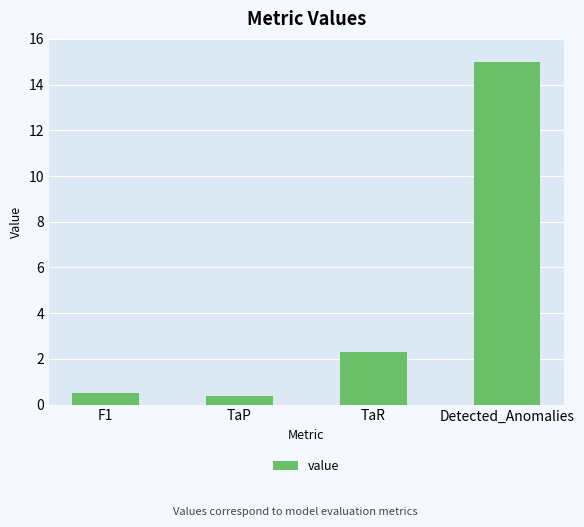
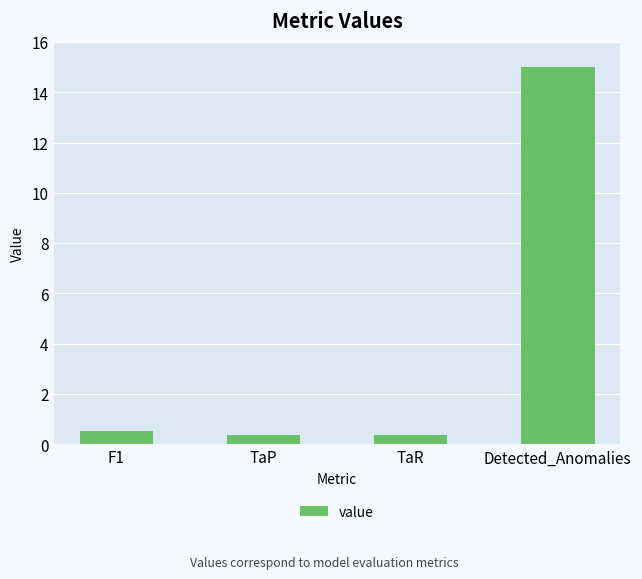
TaR: 2.3 -> 0.4
